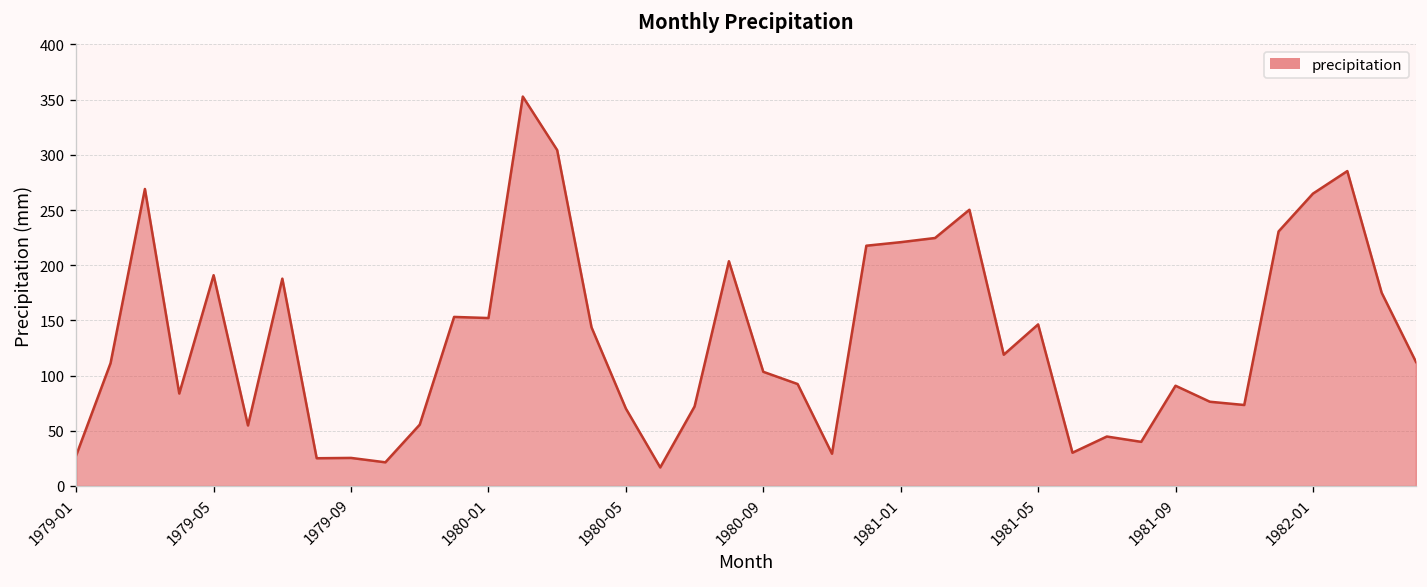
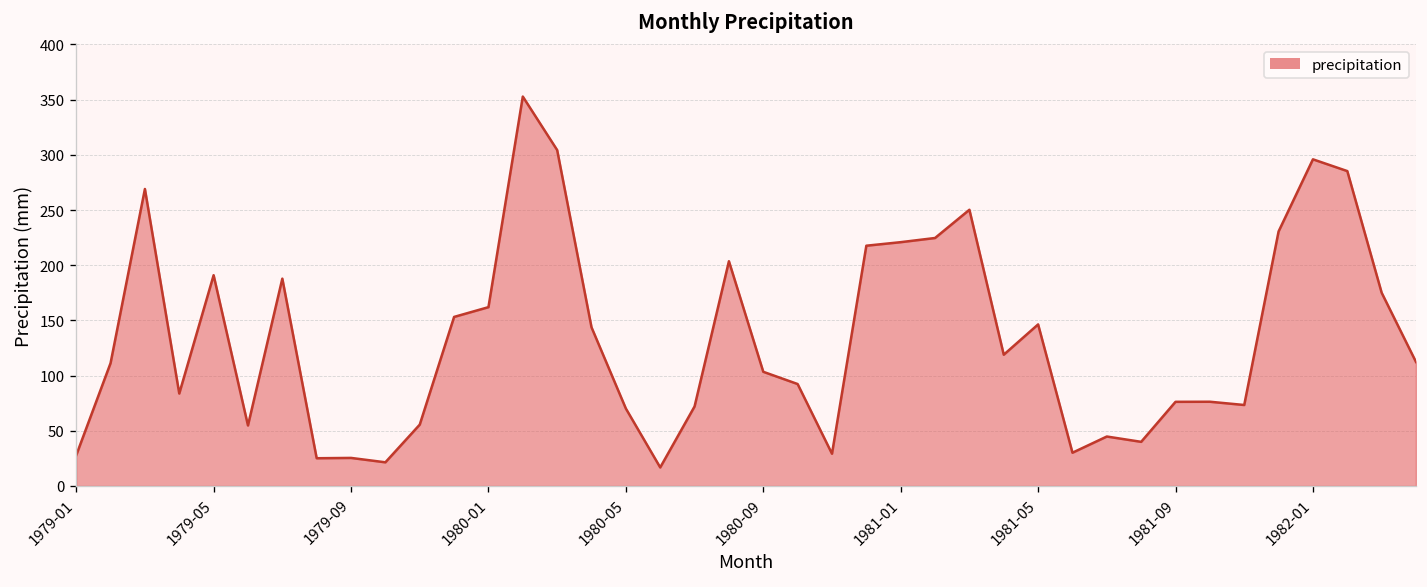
1980-01: 150 -> 160
1981-09: 90 -> 80
1982-01: 260 -> 300
